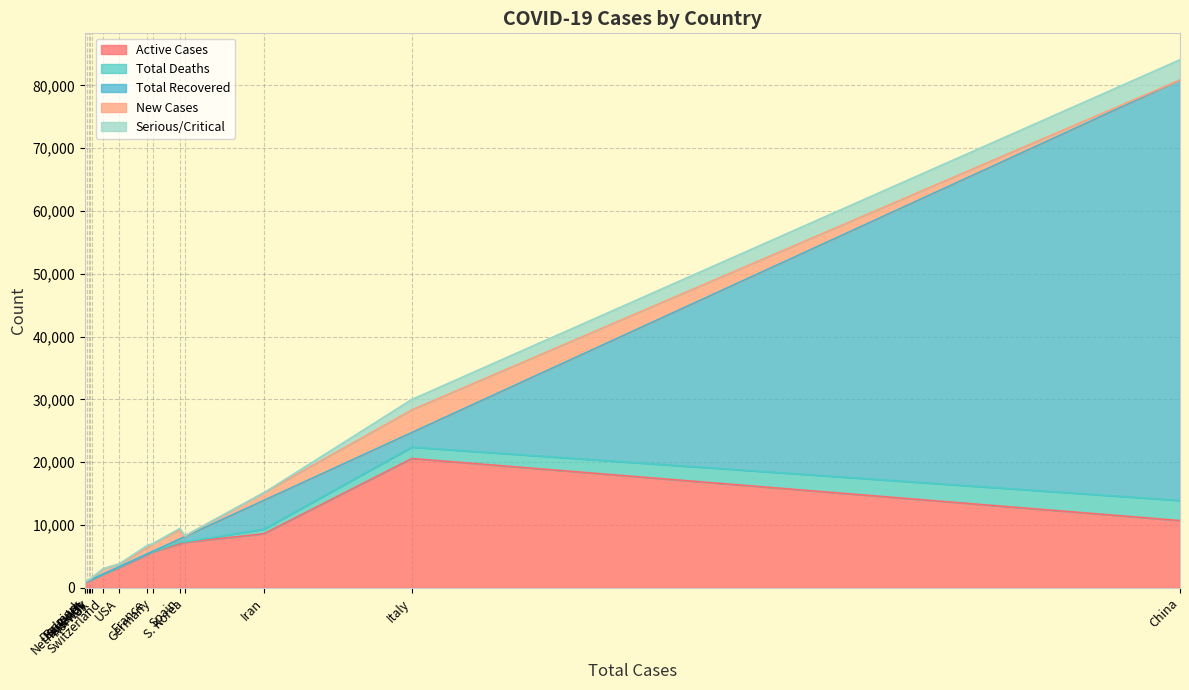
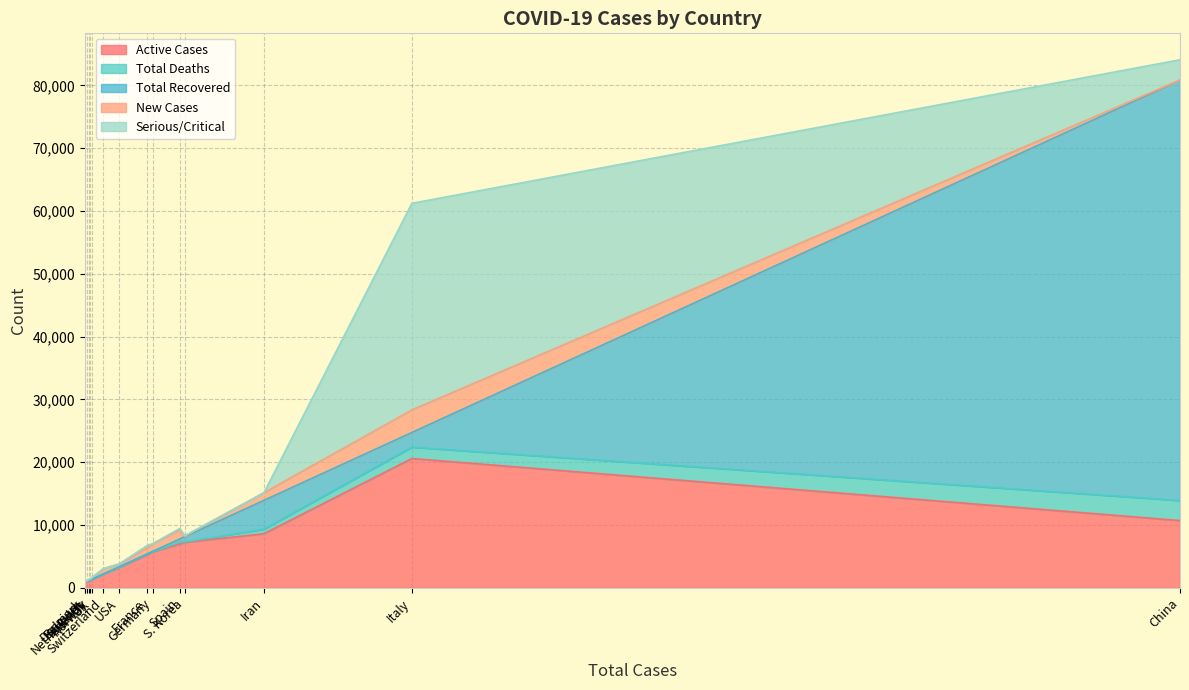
Serious/Critical, Italy: 2,000 -> 33,000
